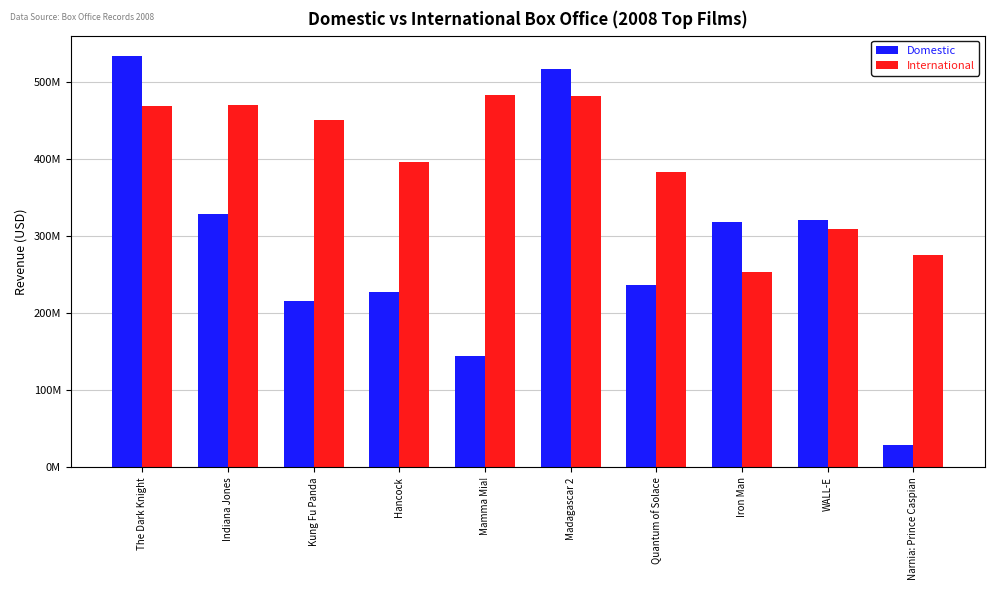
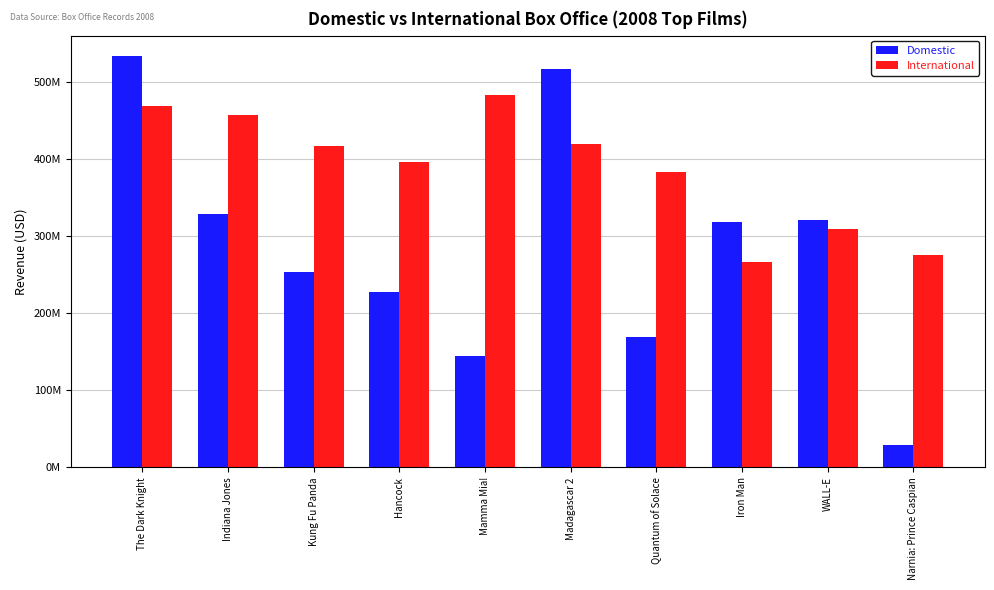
International, Indiana Jones: 470000000 -> 460000000
Domestic, Kung Fu Panda: 220000000 -> 250000000
International, Kung Fu Panda: 450000000 -> 420000000
International, Madagascar 2: 480000000 -> 420000000
Domestic, Quantum of Solace: 240000000 -> 170000000
International, Iron Man: 250000000 -> 270000000
